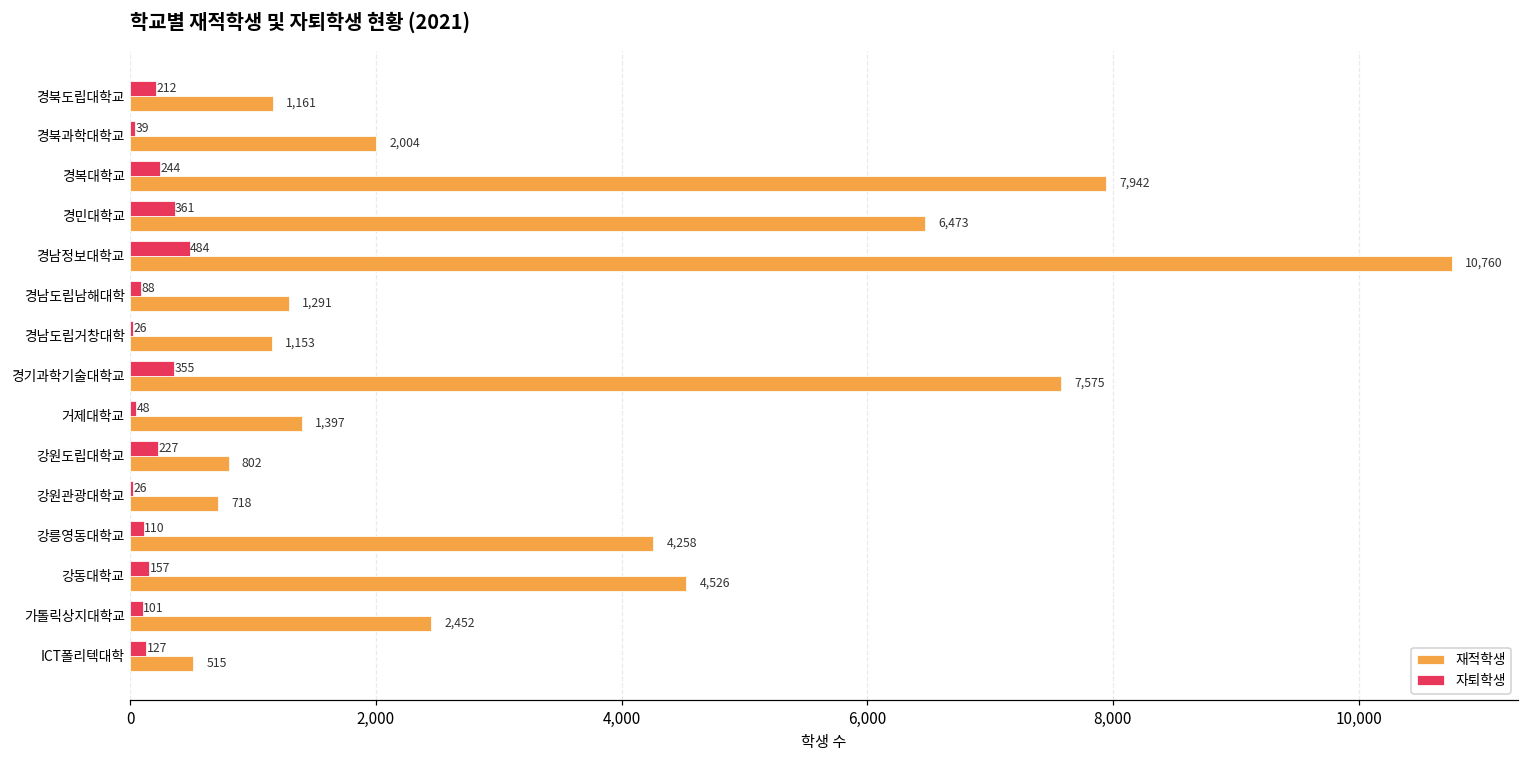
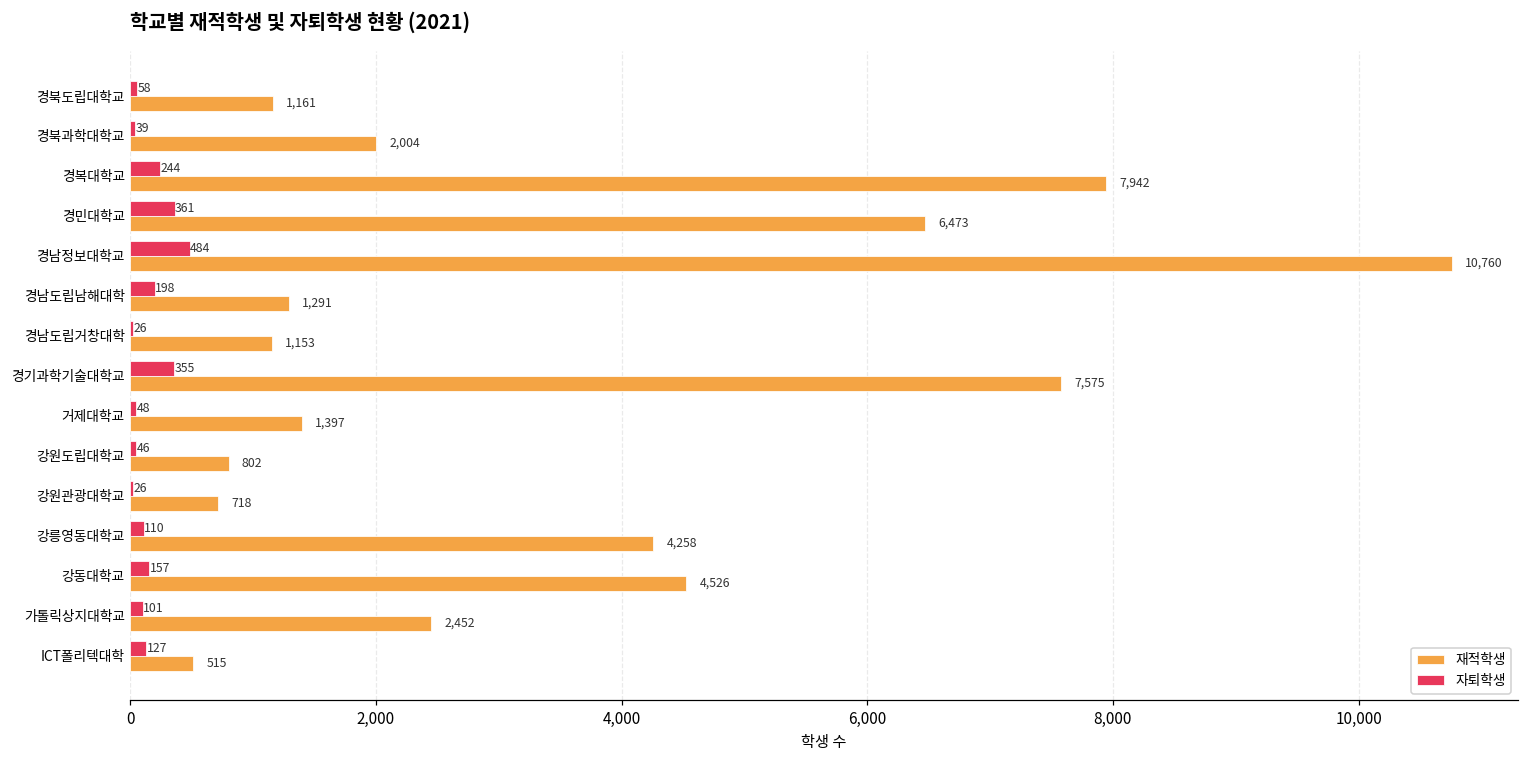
자퇴학생, 경북도립대학교: 212 -> 58
자퇴학생, 경남도립남해대학: 88 -> 198
자퇴학생, 강원도립대학교: 227 -> 46
